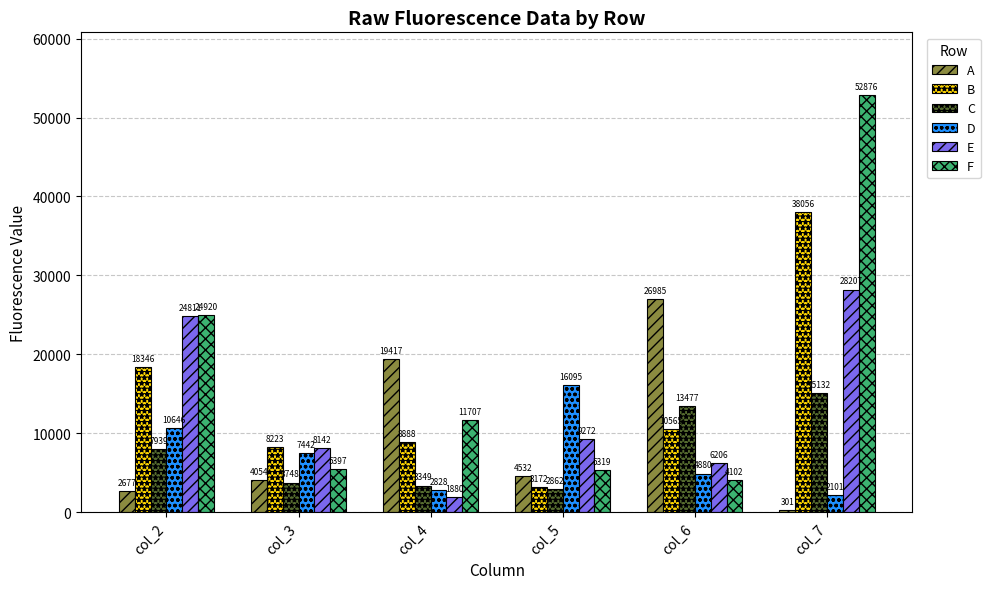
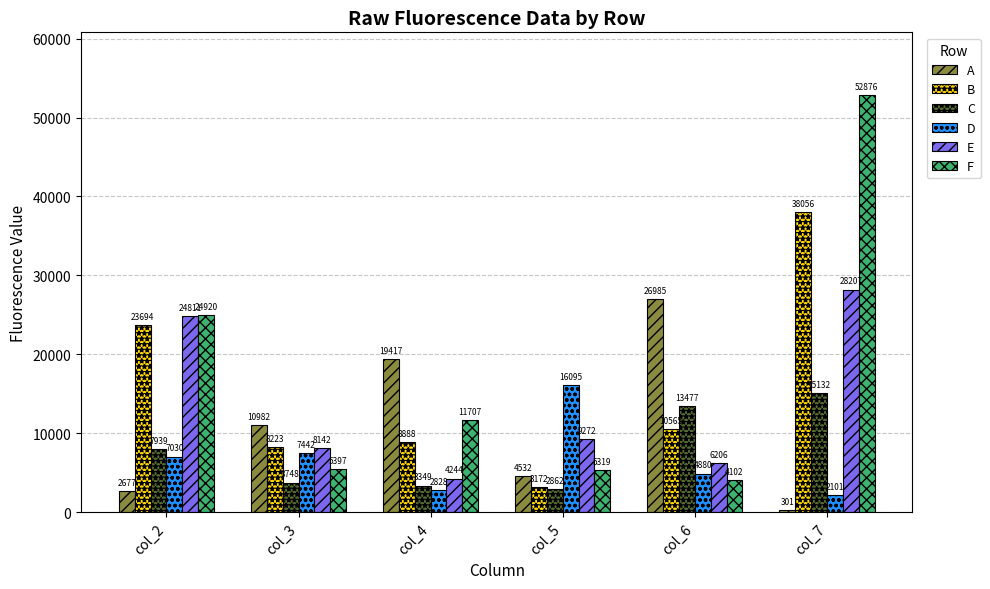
B, col_2: 18346 -> 23694
D, col_2: 10646 -> 7030
A, col_3: 4054 -> 10982
E, col_4: 1880 -> 4244
